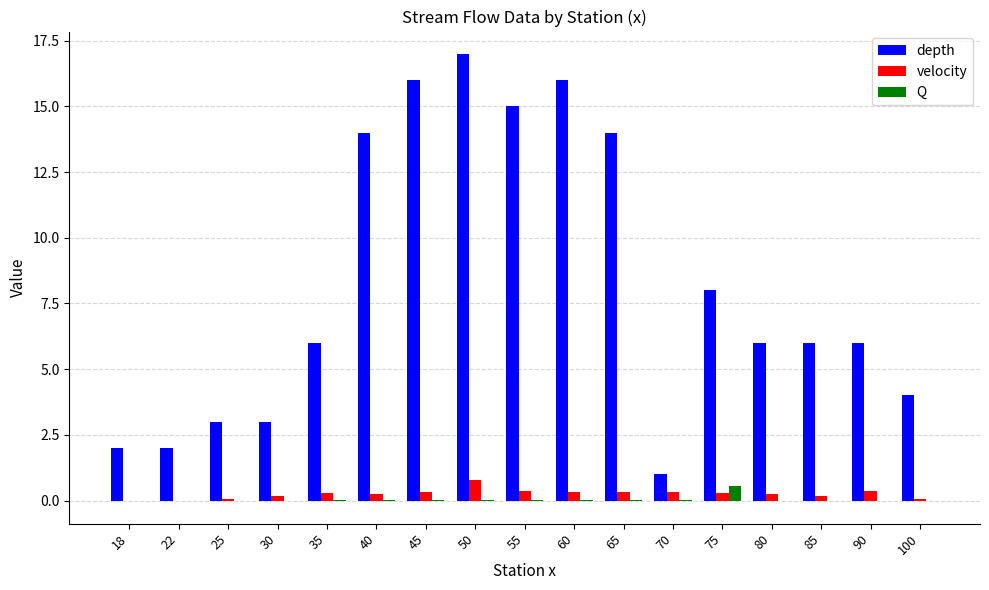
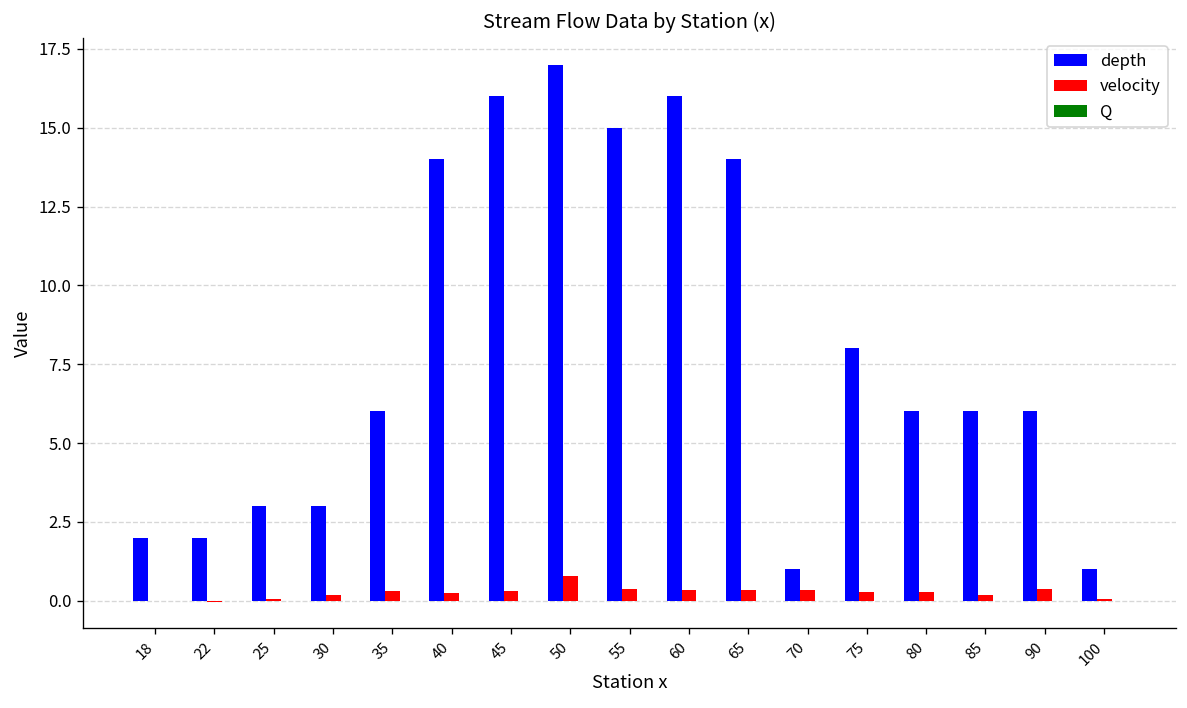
Q, 75: 0.5 -> 0.0
depth, 100: 4 -> 1
